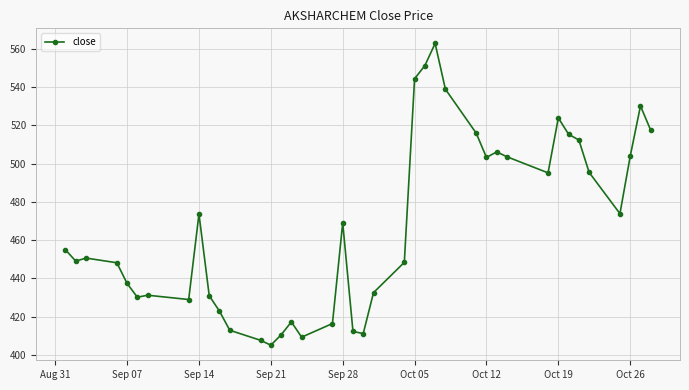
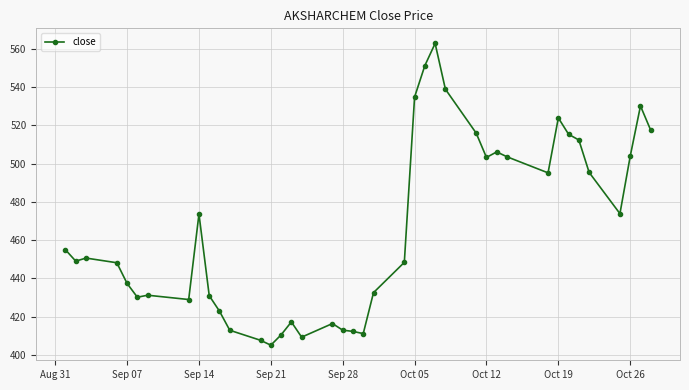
Sep 28: 469 -> 413
Oct 05: 544 -> 535
